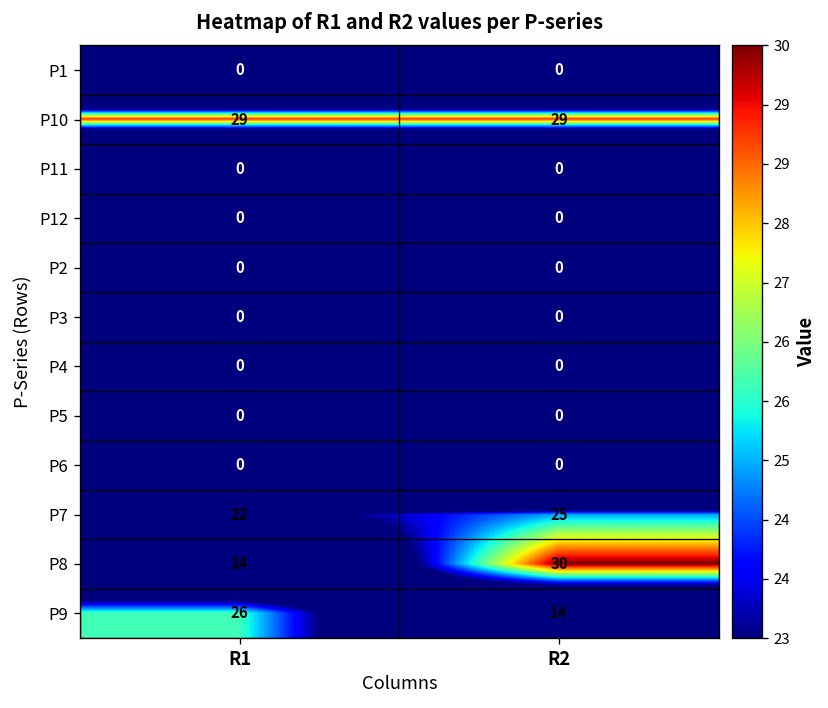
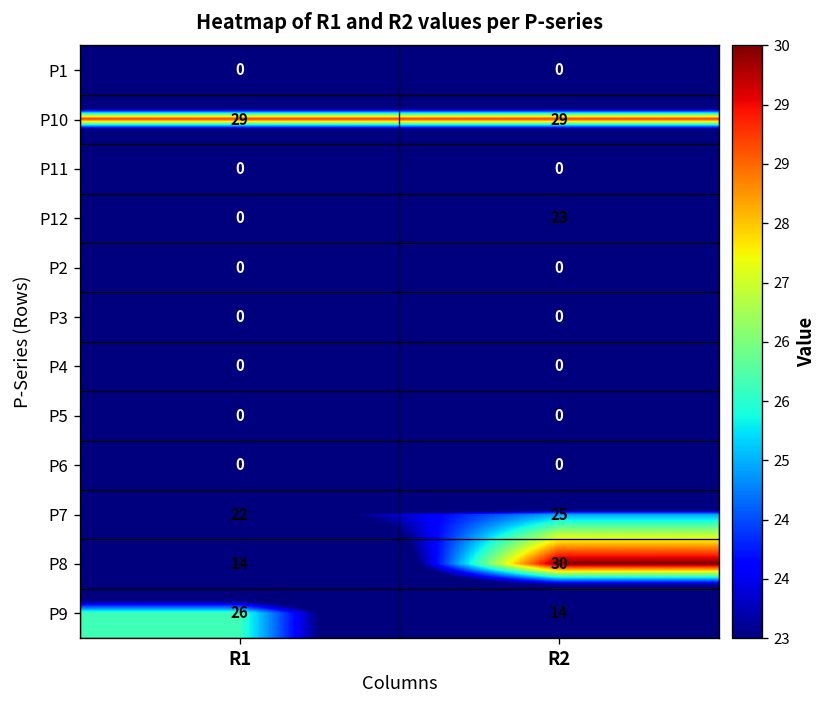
P12, R2: 0 -> 23
